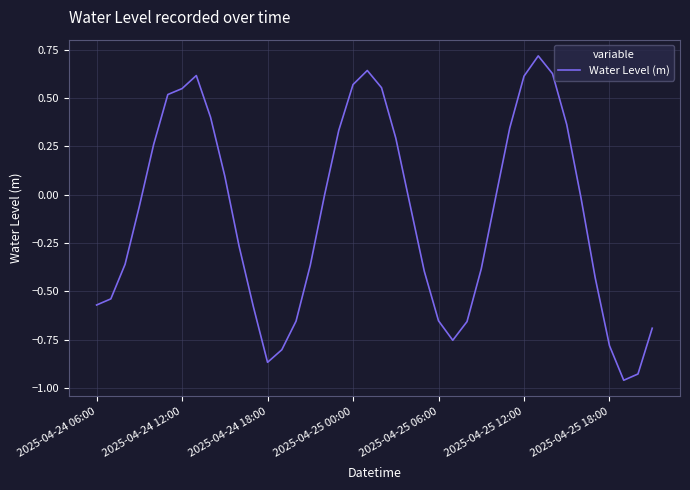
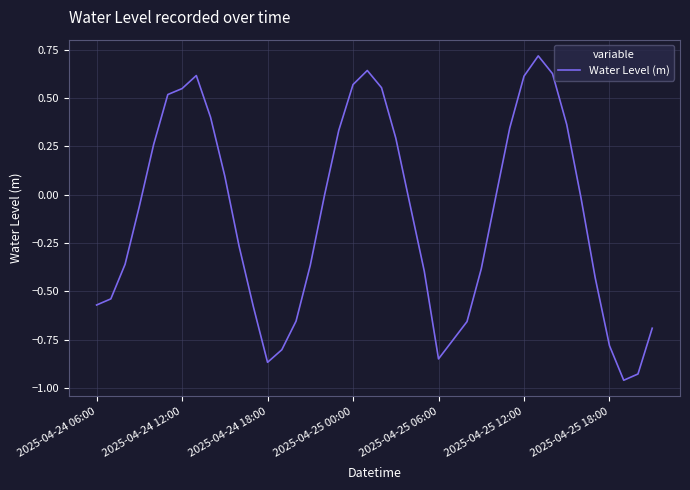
2025-04-25 06:00: -0.65 -> -0.85
